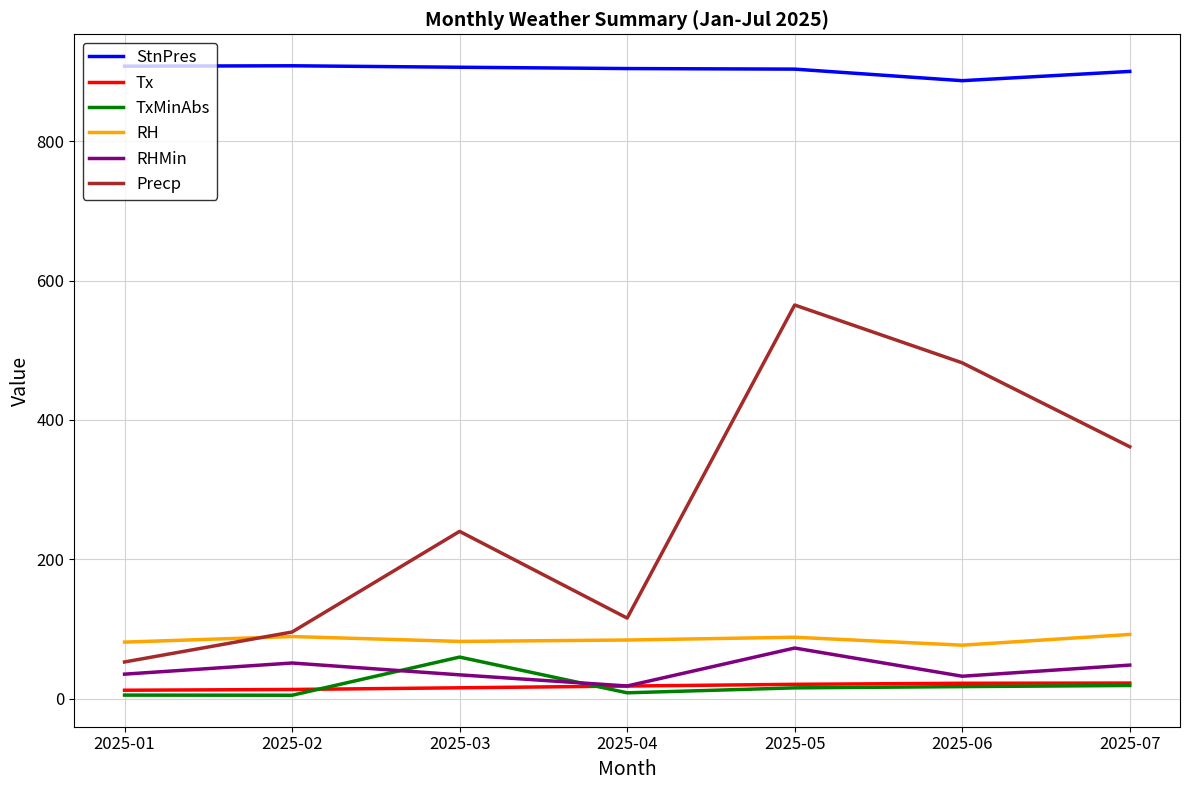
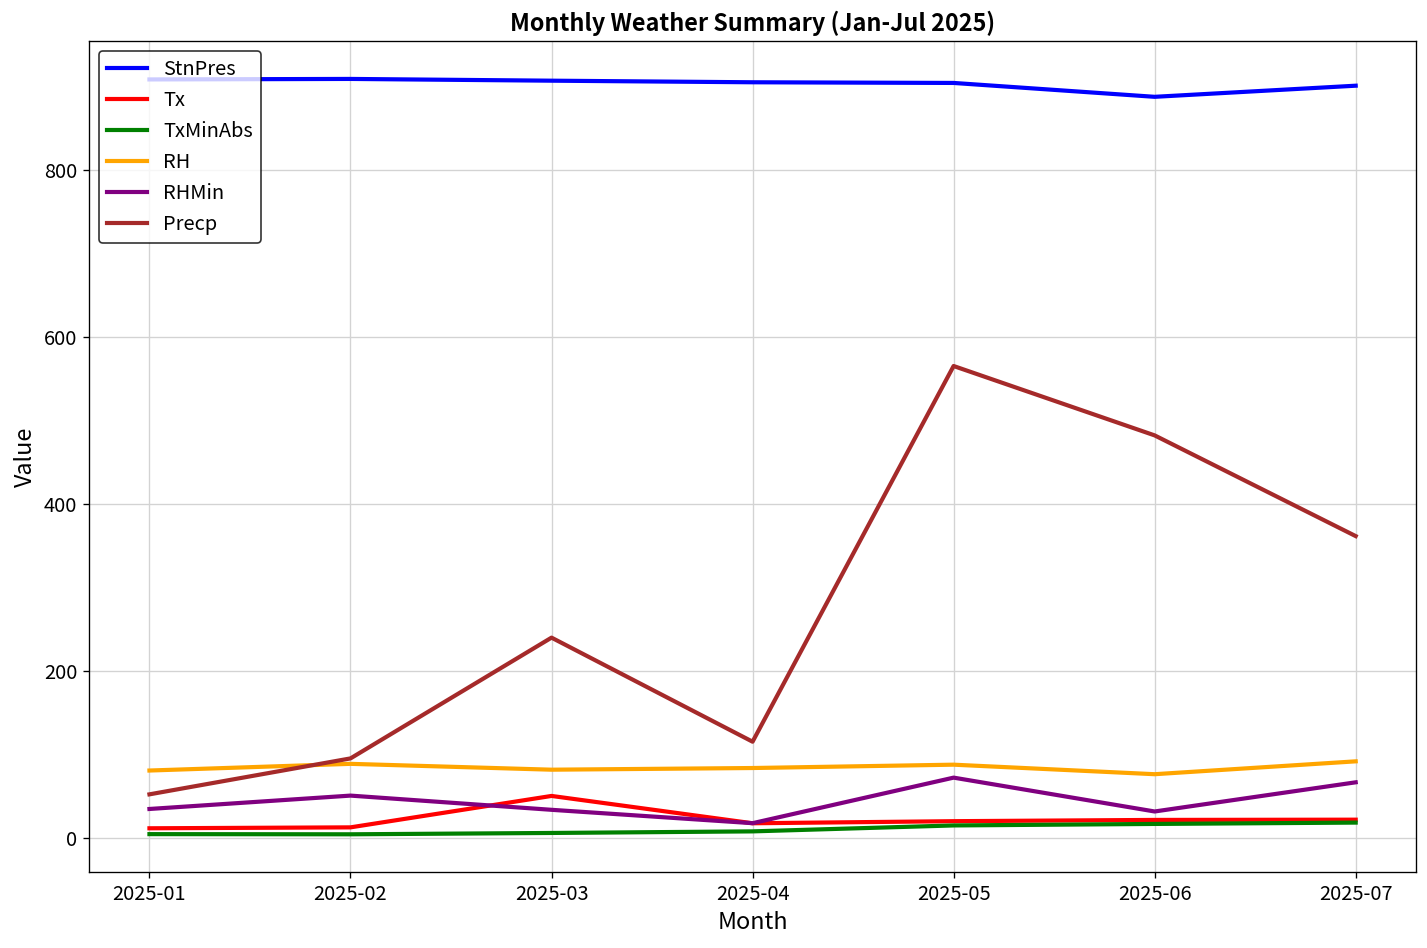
Tx, 2025-03: 20 -> 50
TxMinAbs, 2025-03: 60 -> 10
RHMin, 2025-07: 50 -> 70
